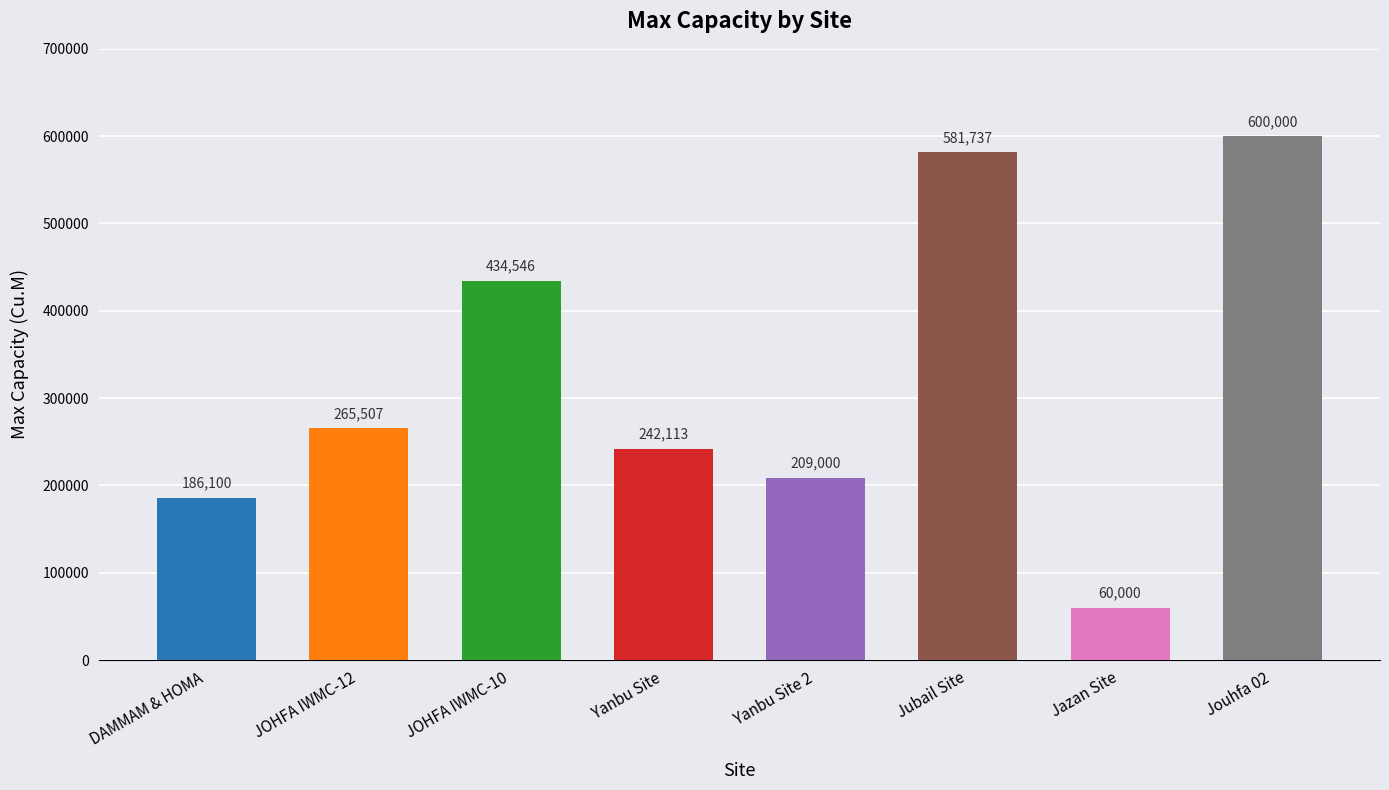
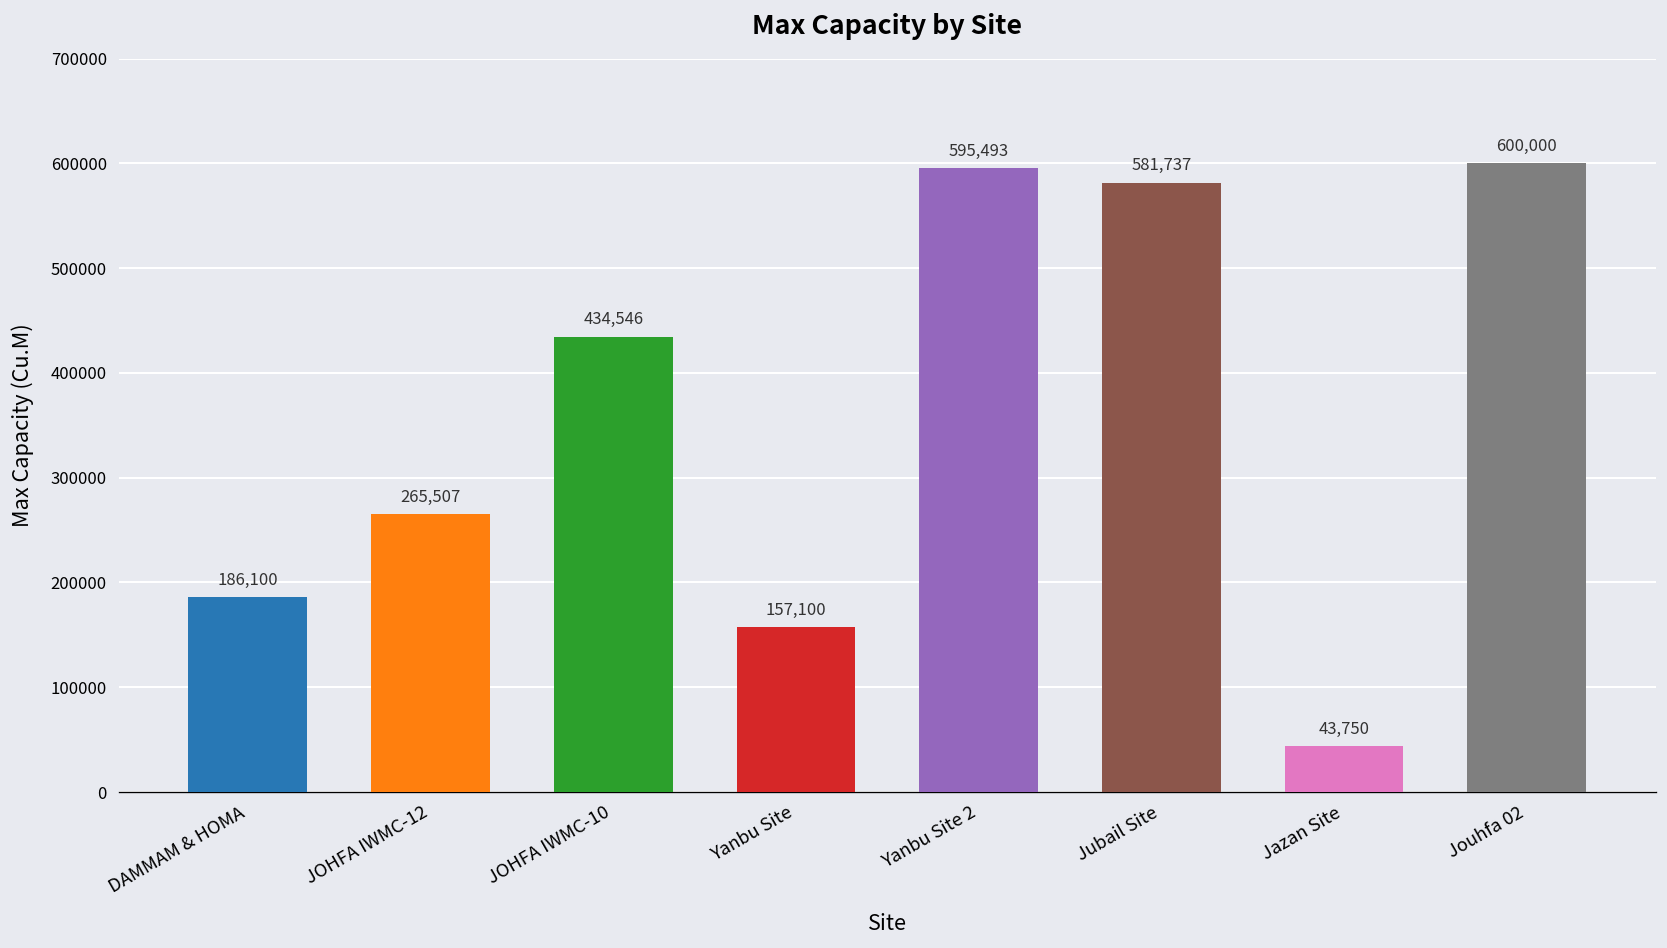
Yanbu Site: 242,113 -> 157,100
Yanbu Site 2: 209,000 -> 595,493
Jazan Site: 60,000 -> 43,750
